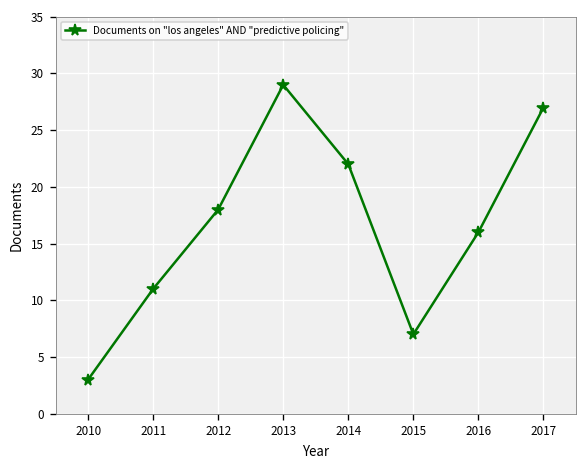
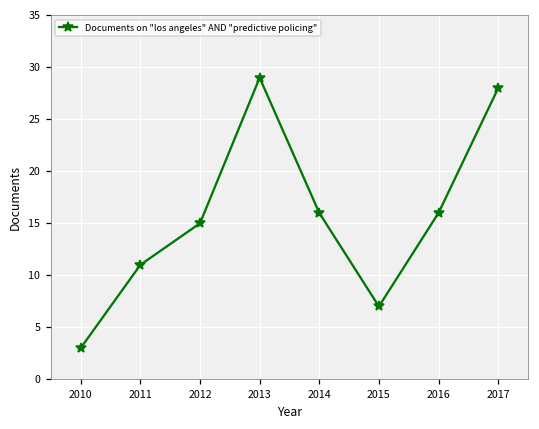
2012: 18 -> 15
2014: 22 -> 16
2017: 27 -> 28
